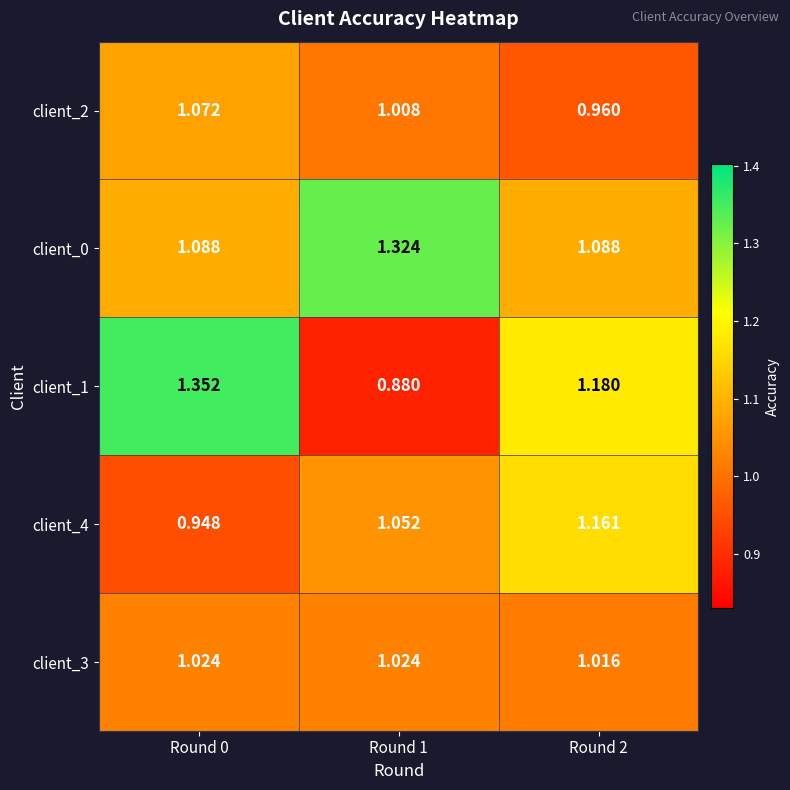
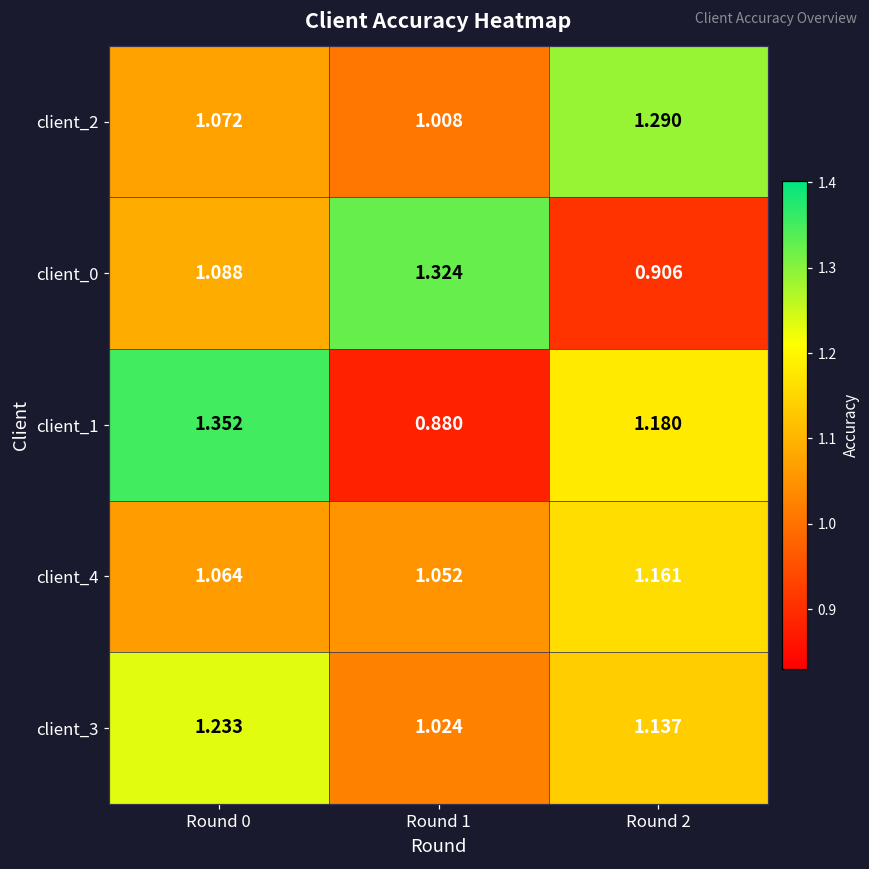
client_2, Round 2: 0.960 -> 1.290
client_0, Round 2: 1.088 -> 0.906
client_4, Round 0: 0.948 -> 1.064
client_3, Round 0: 1.024 -> 1.233
client_3, Round 2: 1.016 -> 1.137
